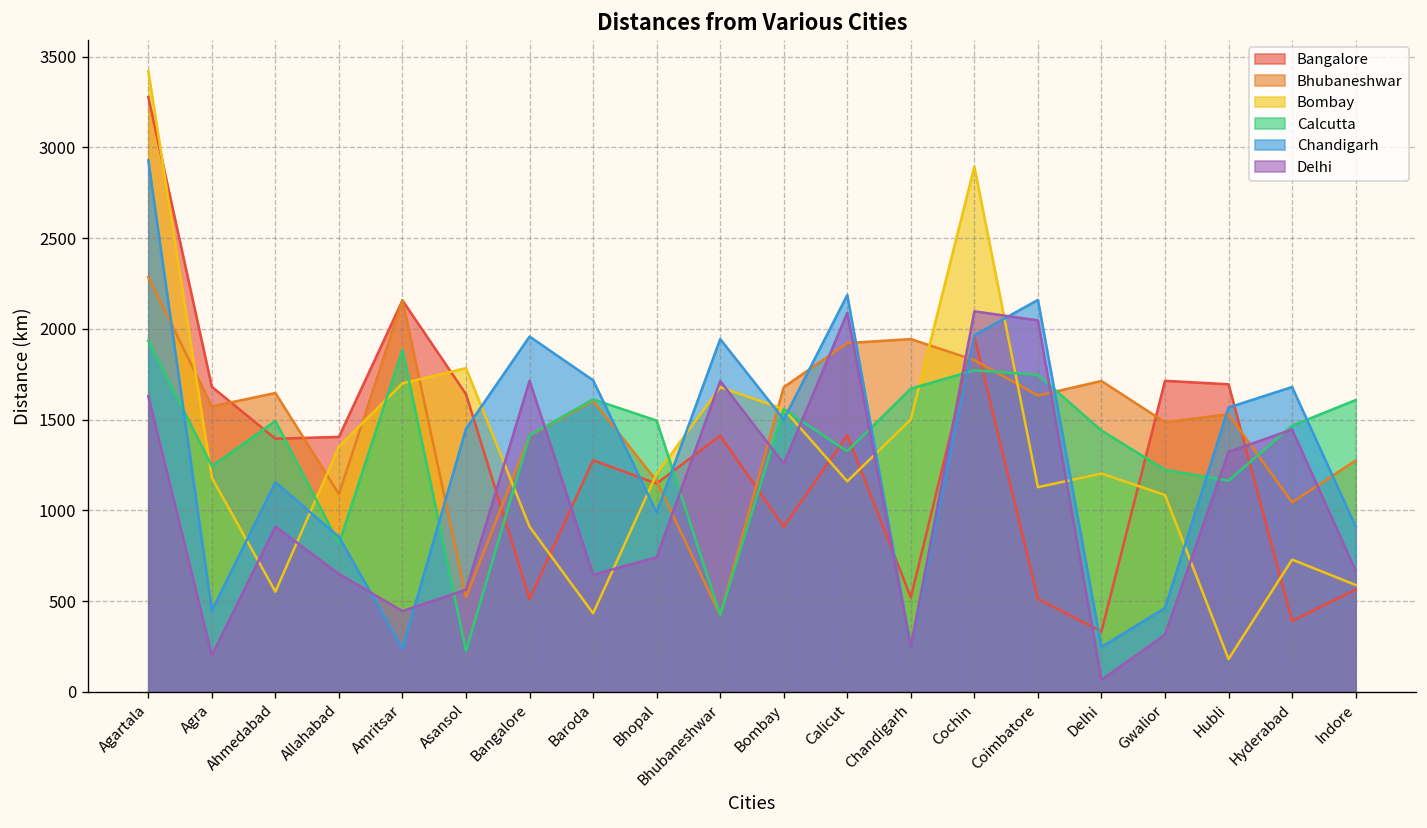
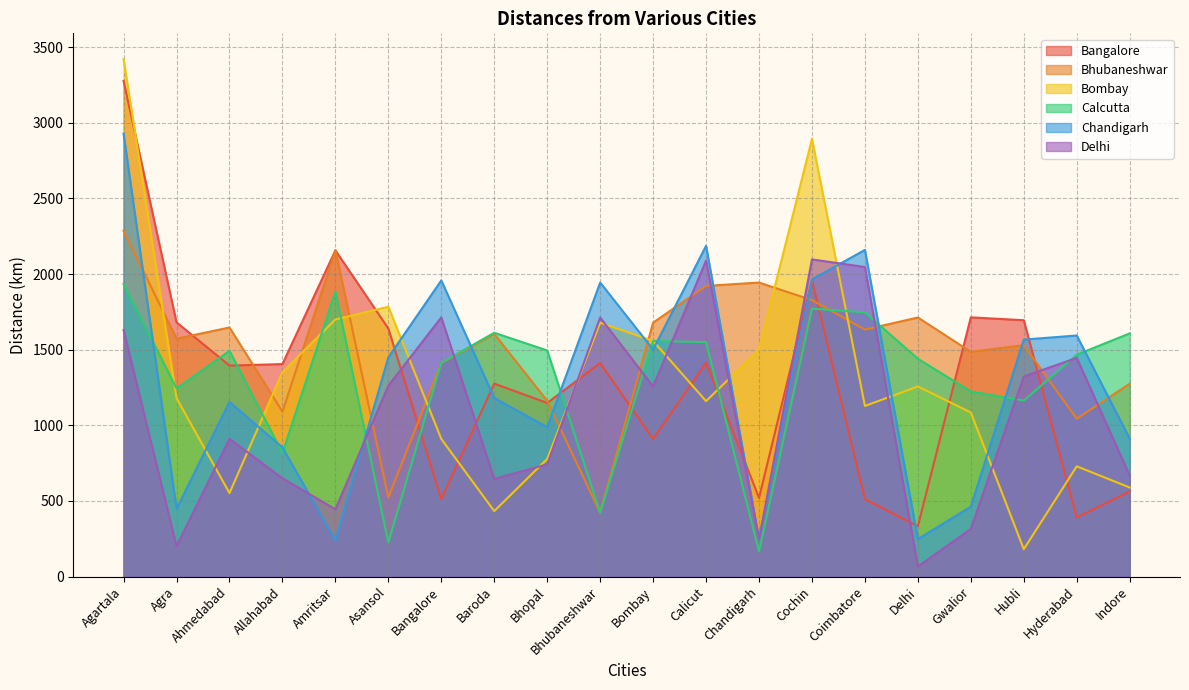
Delhi, Asansol: 560 -> 1260
Chandigarh, Baroda: 1720 -> 1180
Bombay, Bhopal: 1200 -> 780
Calcutta, Calicut: 1330 -> 1550
Calcutta, Chandigarh: 1670 -> 170
Bombay, Delhi: 1200 -> 1260
Chandigarh, Hyderabad: 1680 -> 1590
